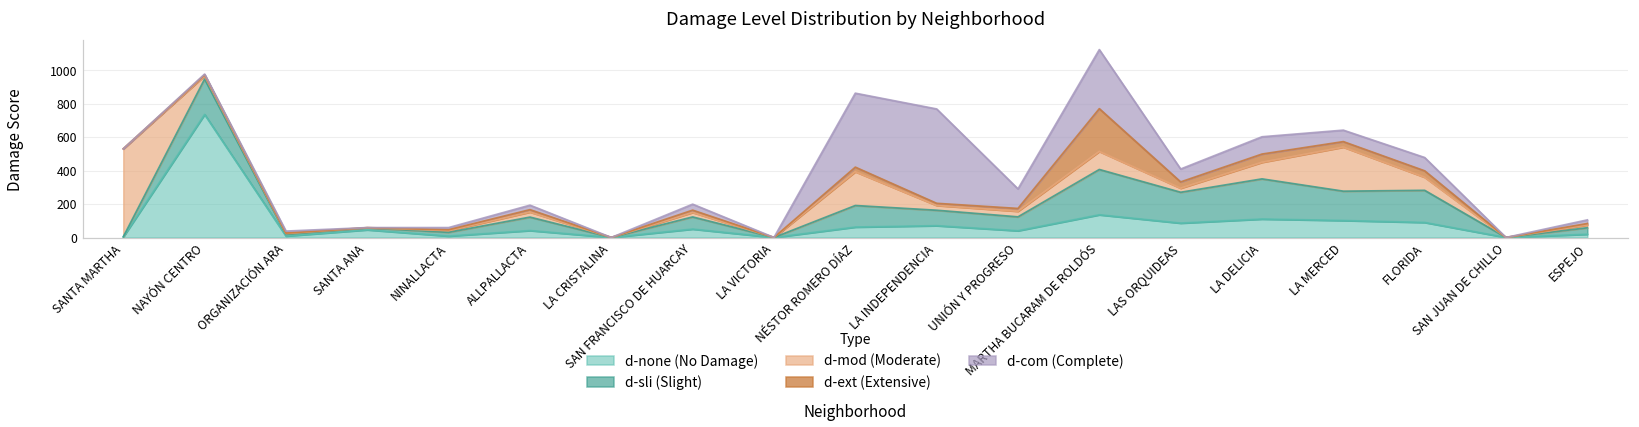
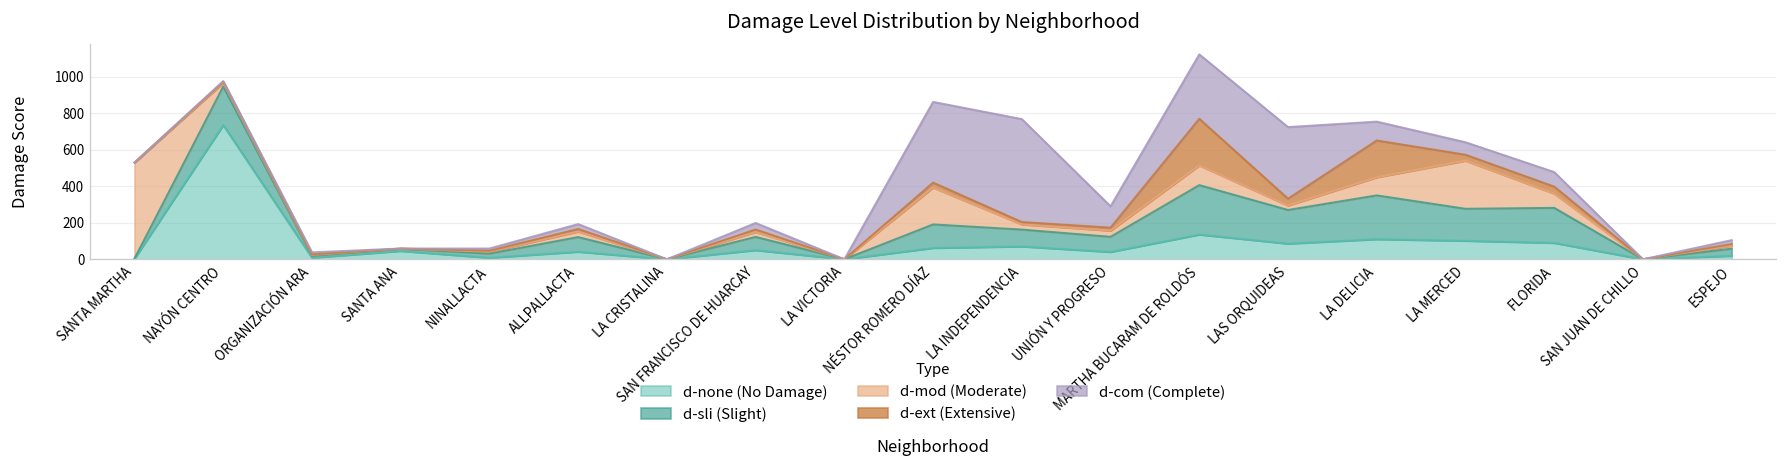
d-com (Complete), LAS ORQUIDEAS: 80 -> 390
d-ext (Extensive), LA DELICIA: 50 -> 200
